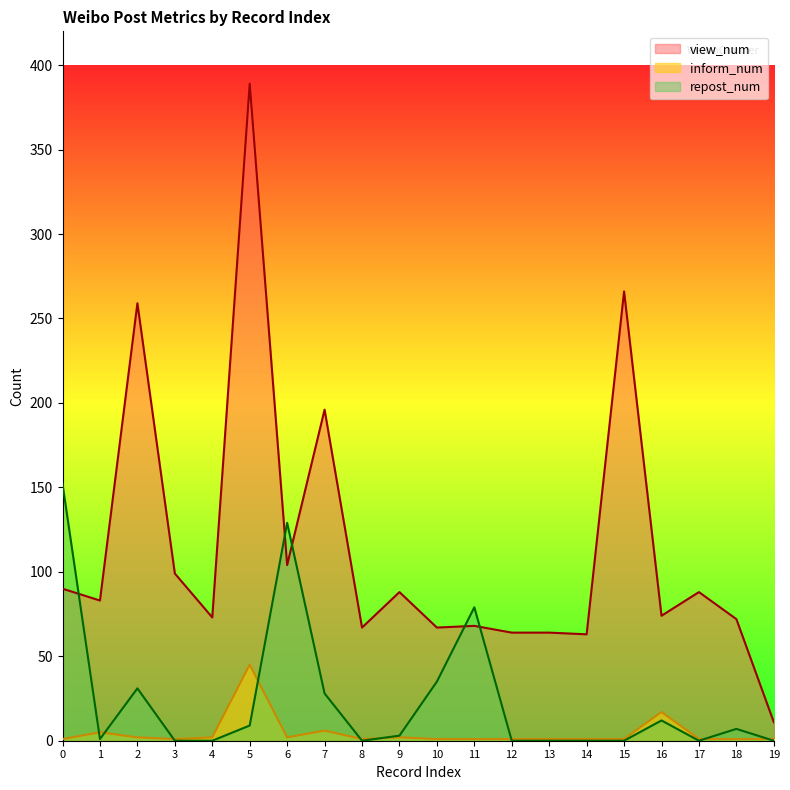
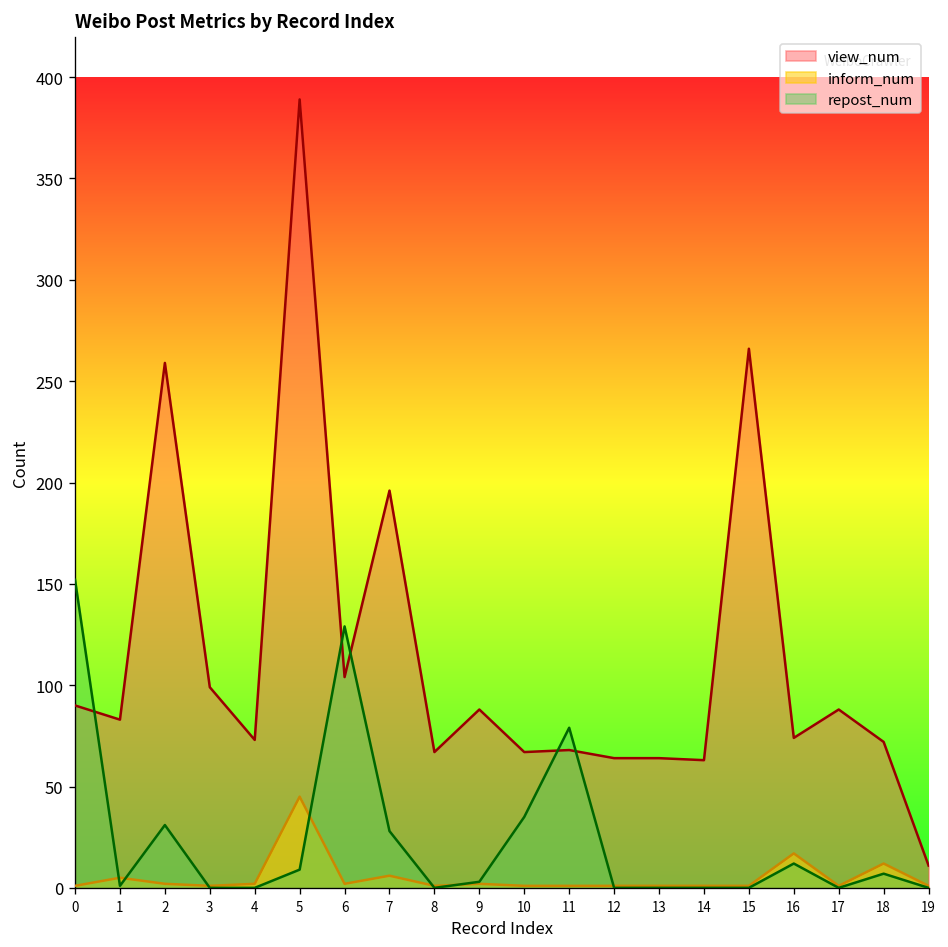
inform_num, 18: 1 -> 12
